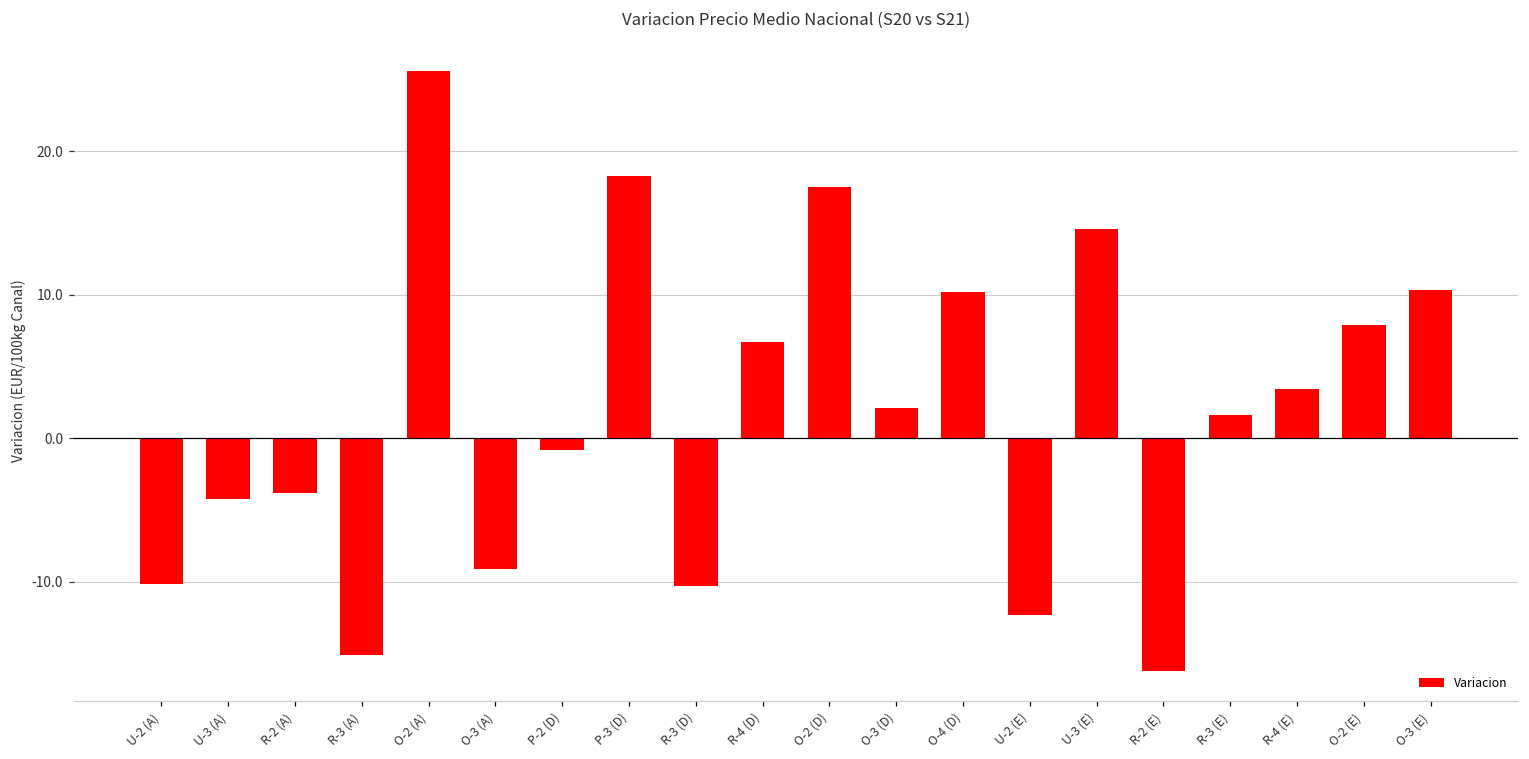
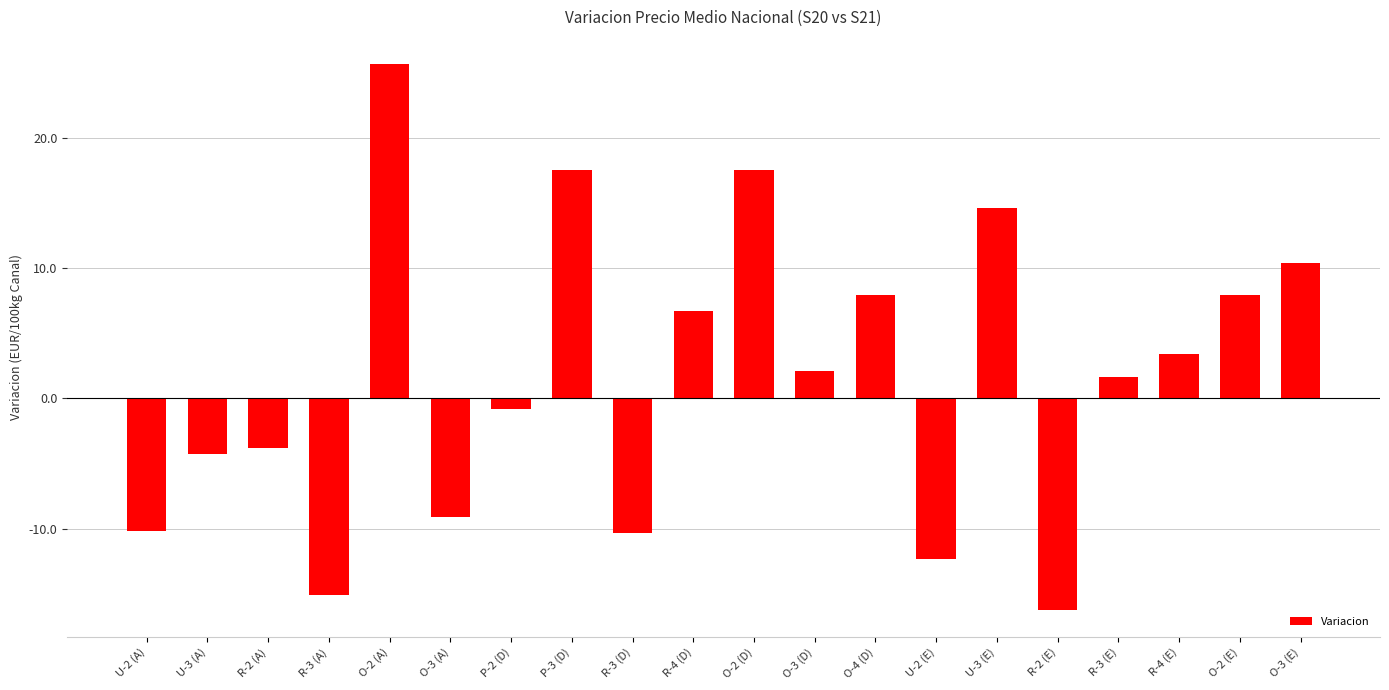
P-3 (D): 18.3 -> 17.5
O-4 (D): 10.2 -> 8.0
